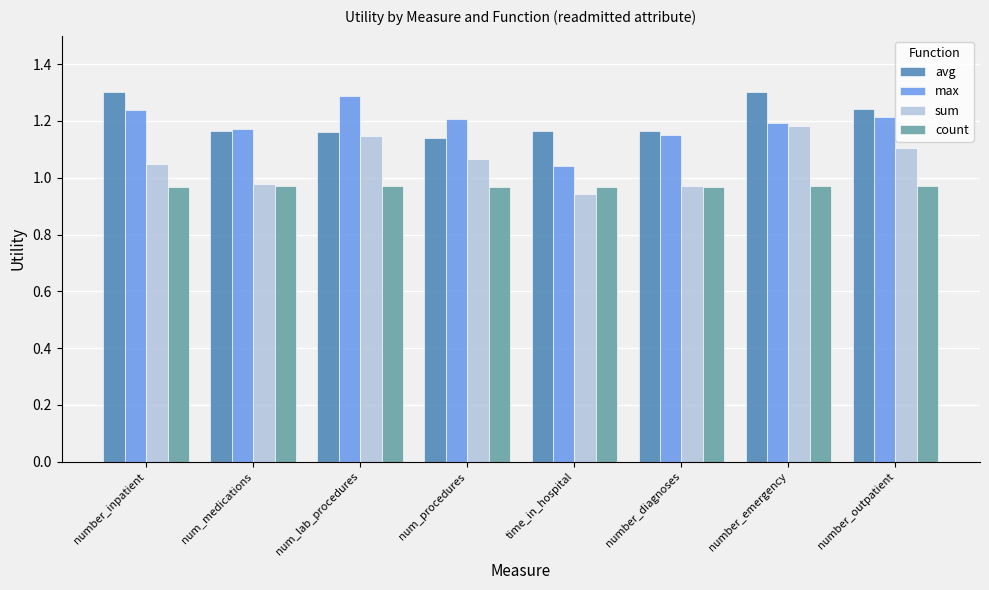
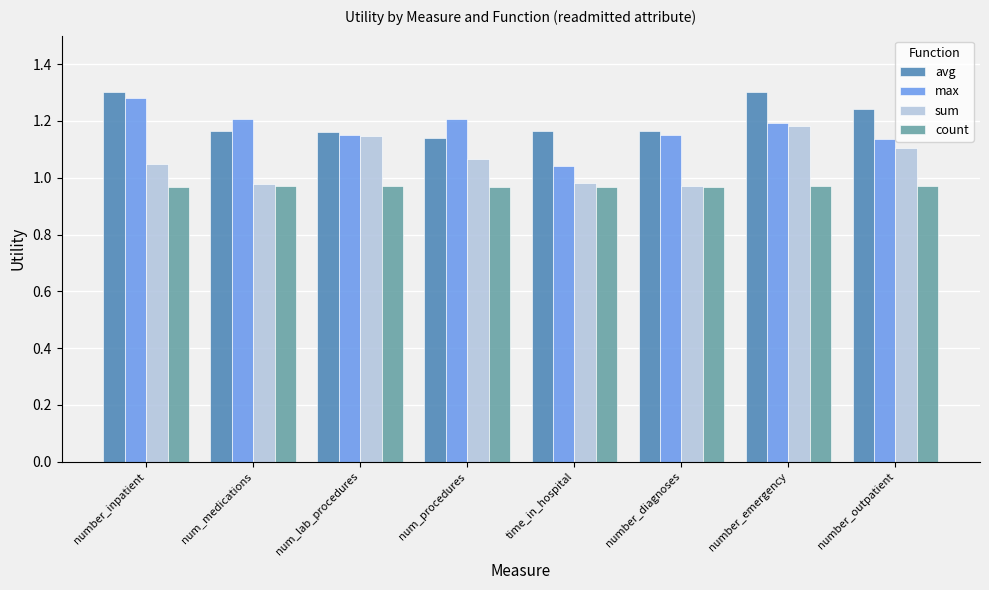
max, number_inpatient: 1.24 -> 1.28
max, num_medications: 1.17 -> 1.21
max, num_lab_procedures: 1.29 -> 1.15
sum, time_in_hospital: 0.94 -> 0.98
max, number_outpatient: 1.21 -> 1.14
